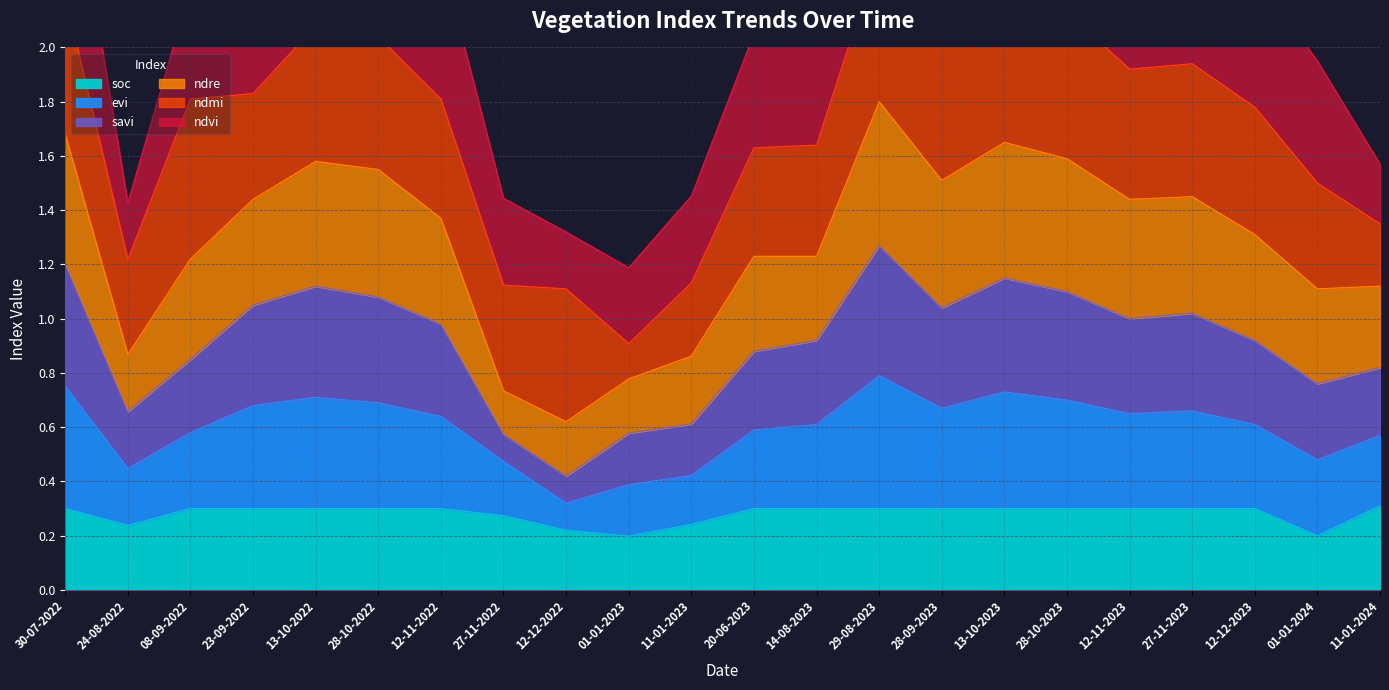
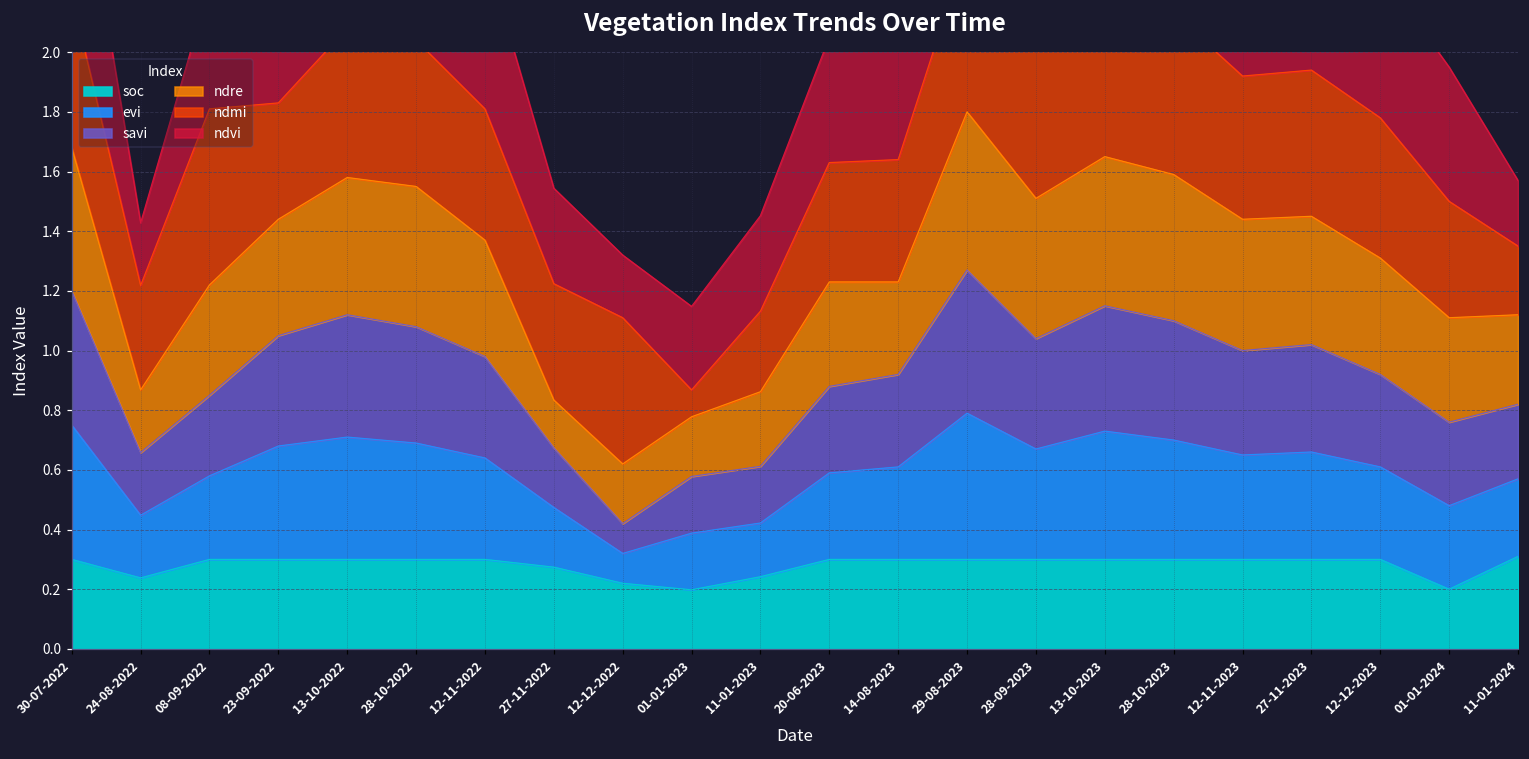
savi, 27-11-2022: 0.1 -> 0.2
ndmi, 01-01-2023: 0.13 -> 0.09
